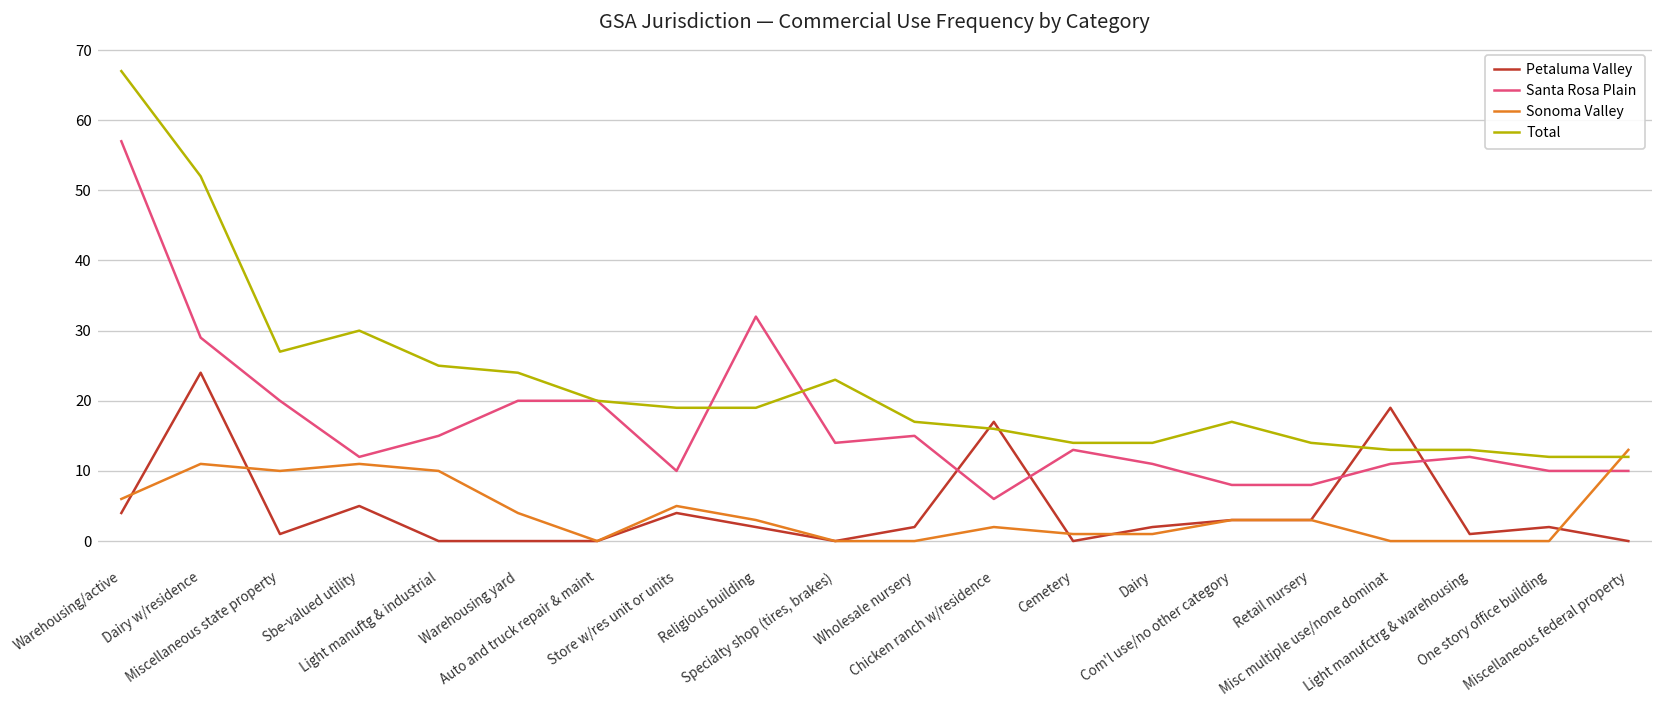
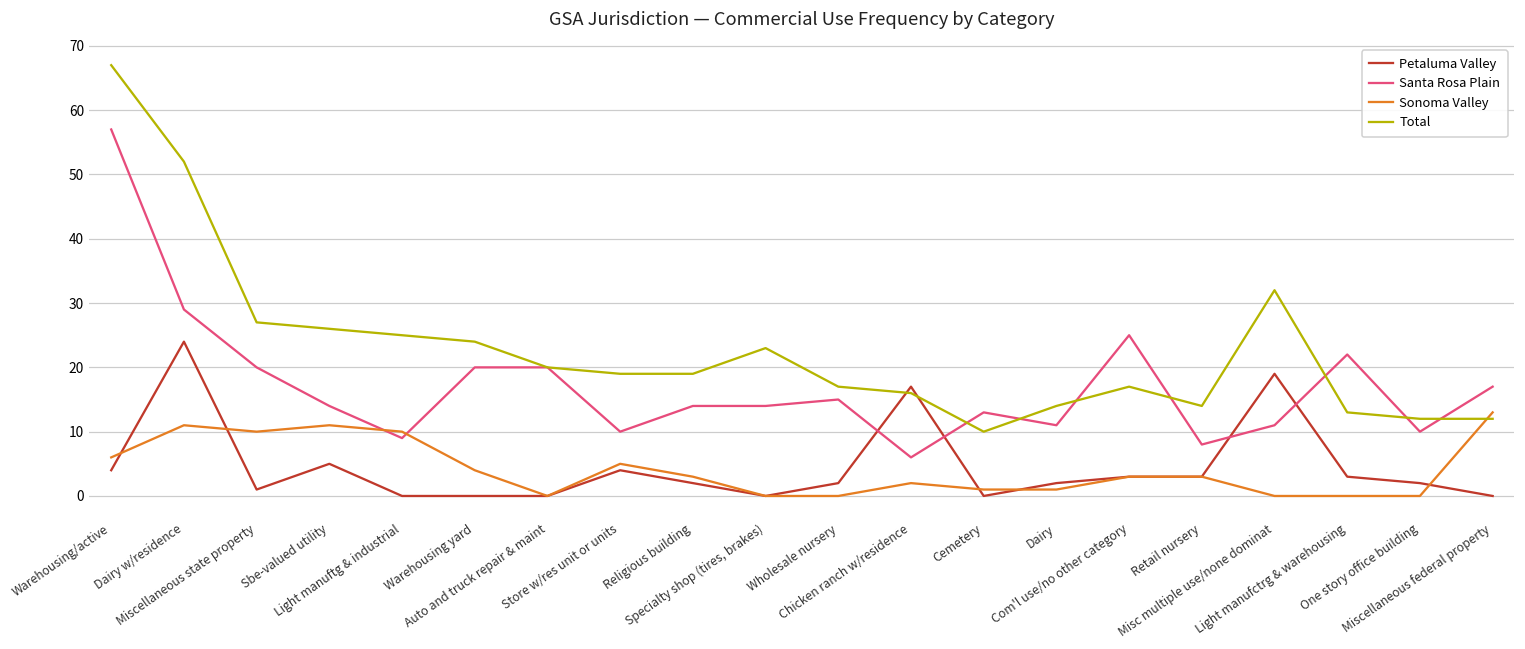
Santa Rosa Plain, Sbe-valued utility: 12 -> 14
Total, Sbe-valued utility: 30 -> 26
Santa Rosa Plain, Light manuftg & industrial: 15 -> 9
Santa Rosa Plain, Religious building: 32 -> 14
Total, Cemetery: 14 -> 10
Santa Rosa Plain, Com'l use/no other category: 8 -> 25
Total, Misc multiple use/none dominat: 13 -> 32
Petaluma Valley, Light manufctrg & warehousing: 1 -> 3
Santa Rosa Plain, Light manufctrg & warehousing: 12 -> 22
Santa Rosa Plain, Miscellaneous federal property: 10 -> 17
